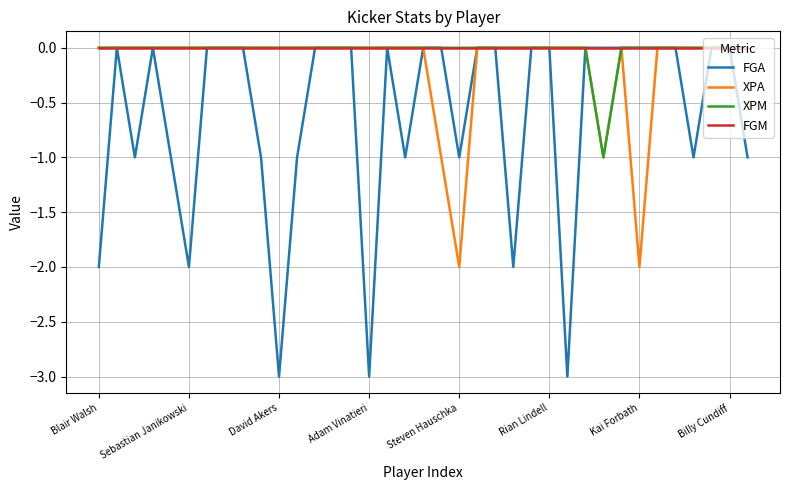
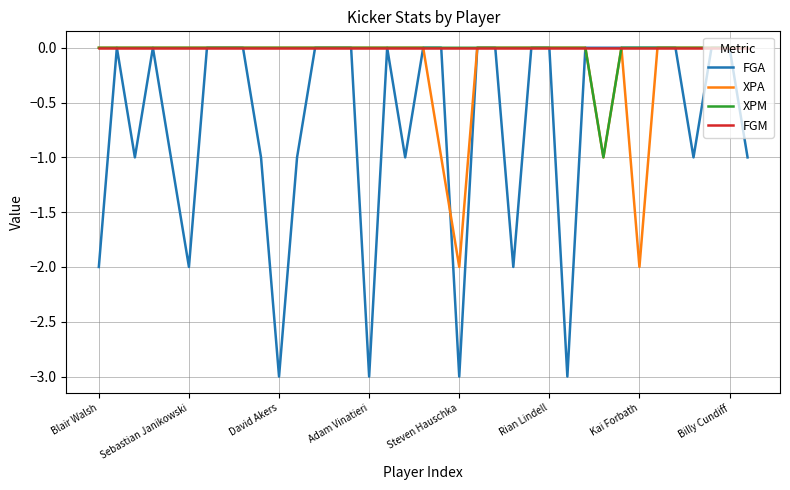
FGA, Steven Hauschka: -1 -> -3
